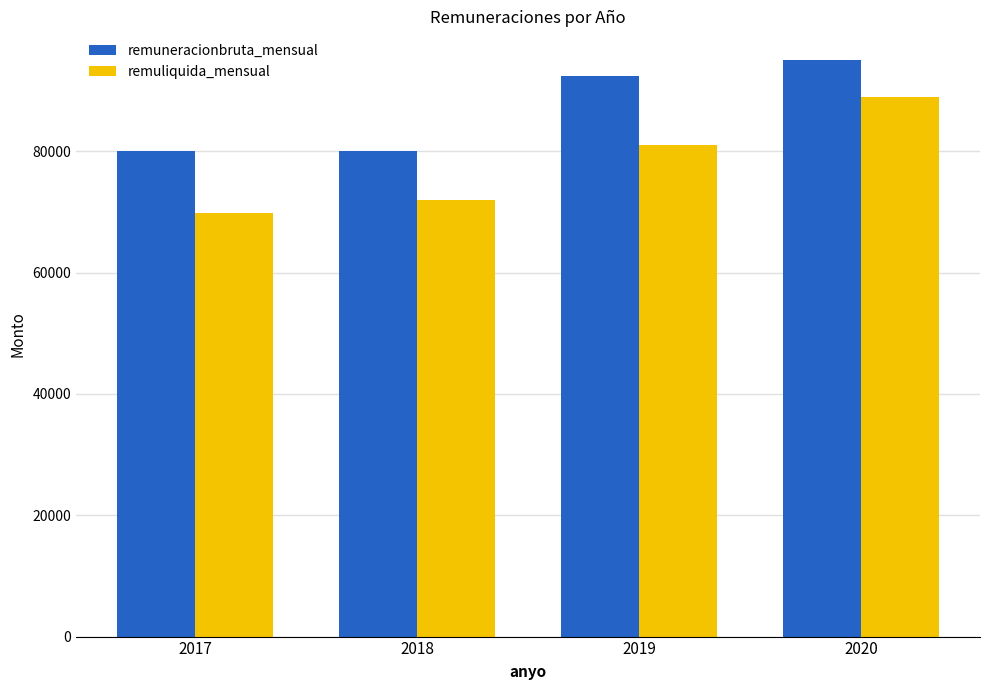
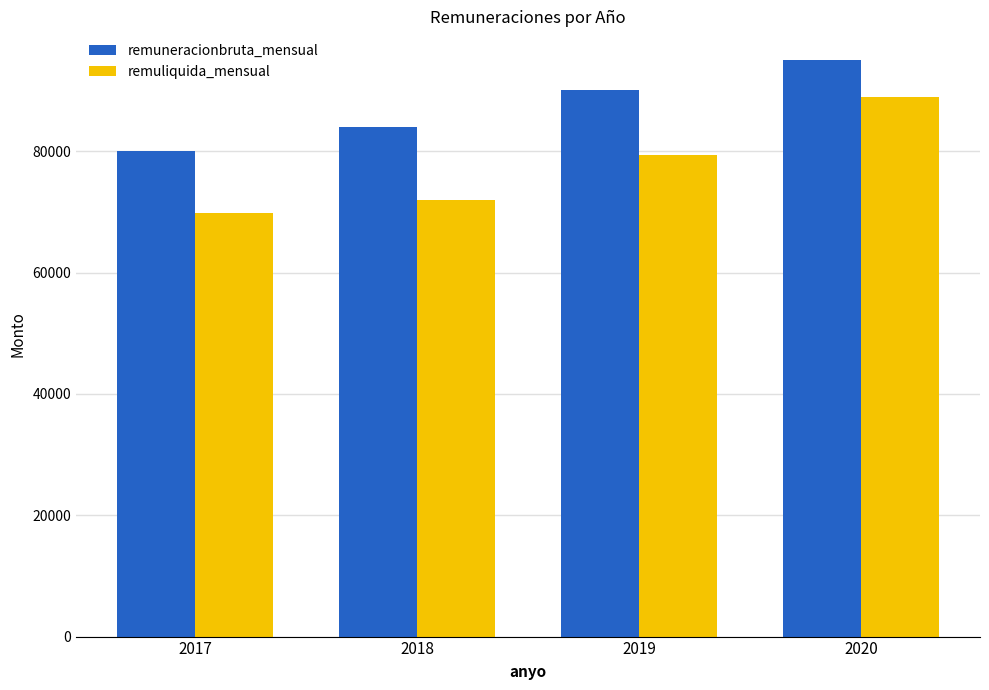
remuneracionbruta_mensual, 2018: 80000 -> 84000
remuneracionbruta_mensual, 2019: 92000 -> 90000
remuliquida_mensual, 2019: 81000 -> 79000
